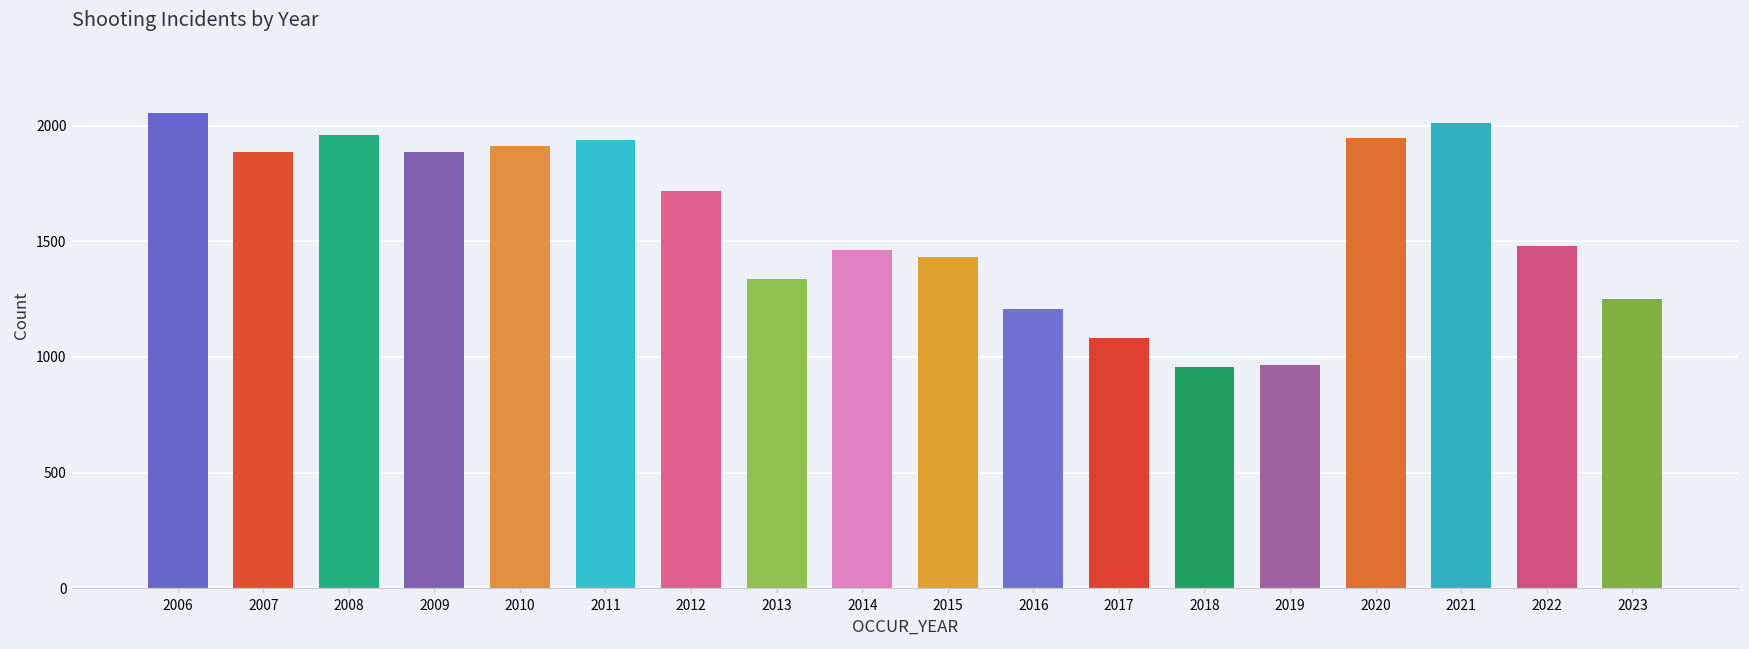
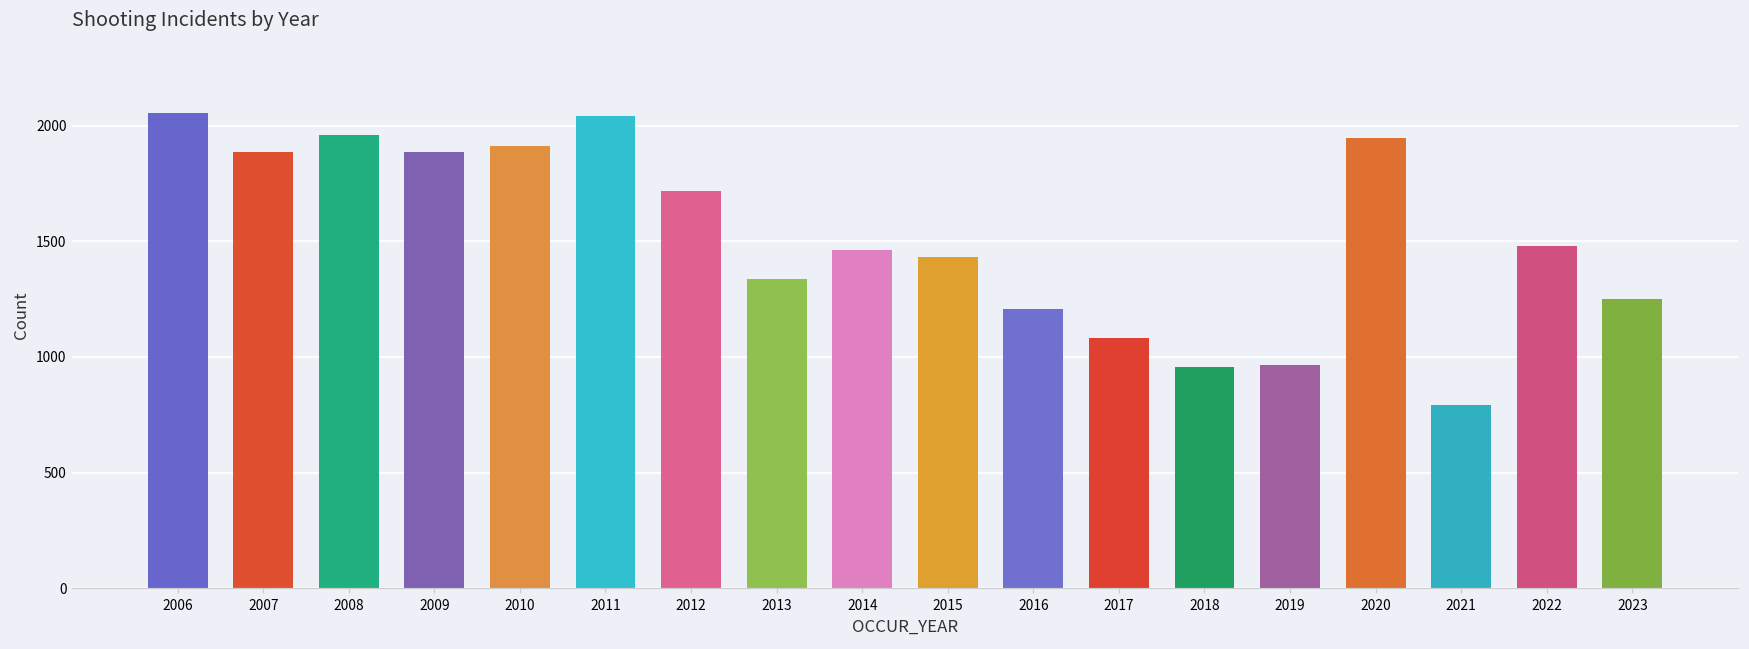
2011: 1940 -> 2040
2021: 2010 -> 790
